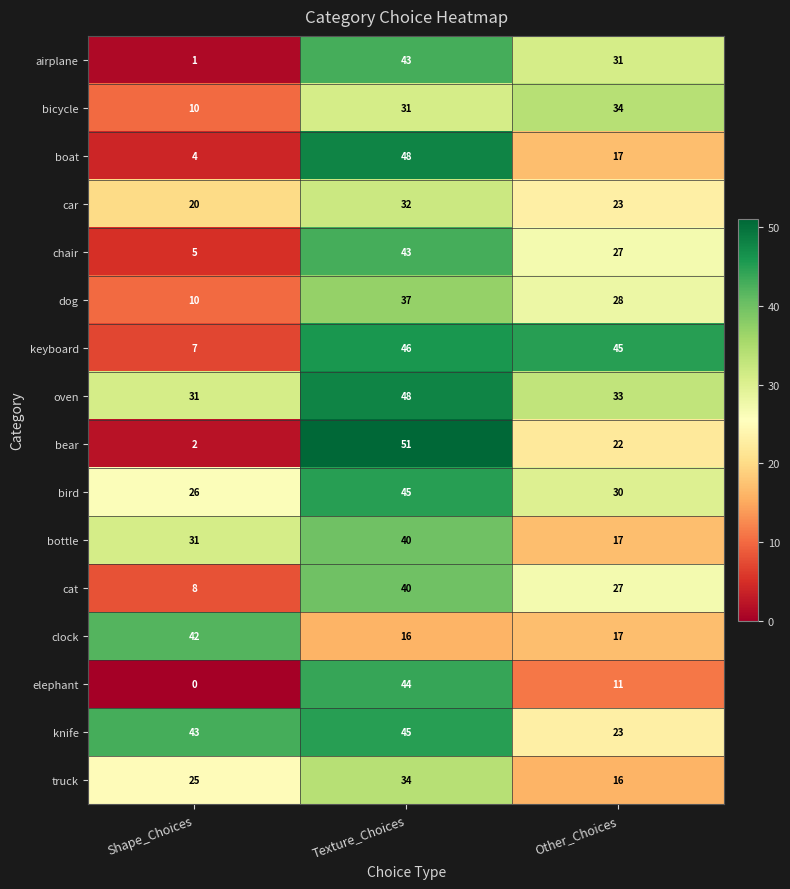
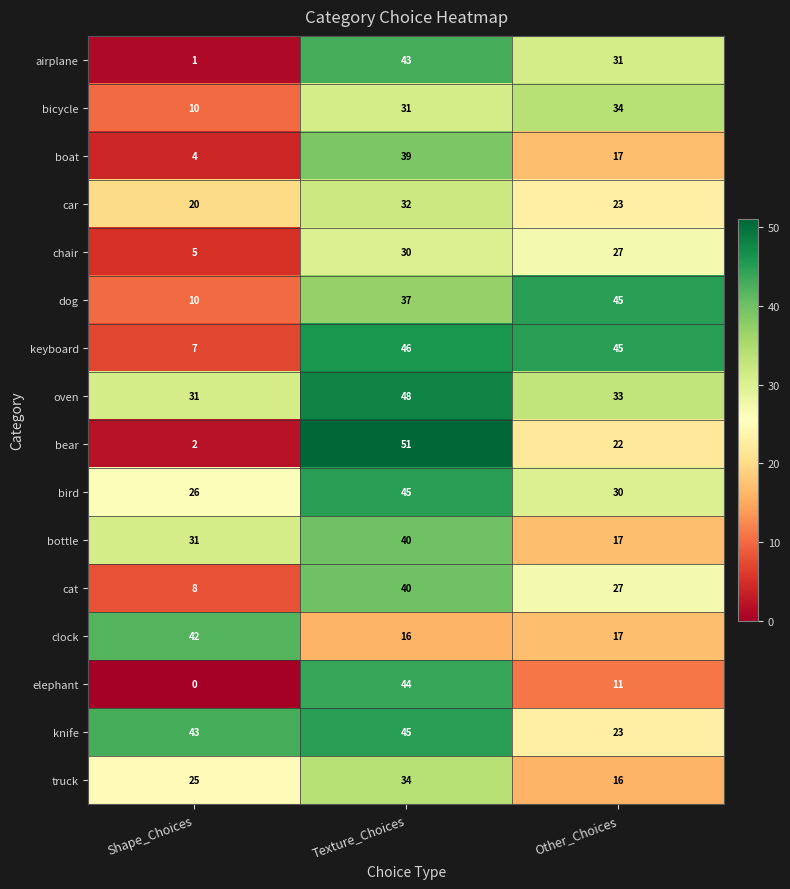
boat, Texture_Choices: 48 -> 39
chair, Texture_Choices: 43 -> 30
dog, Other_Choices: 28 -> 45
